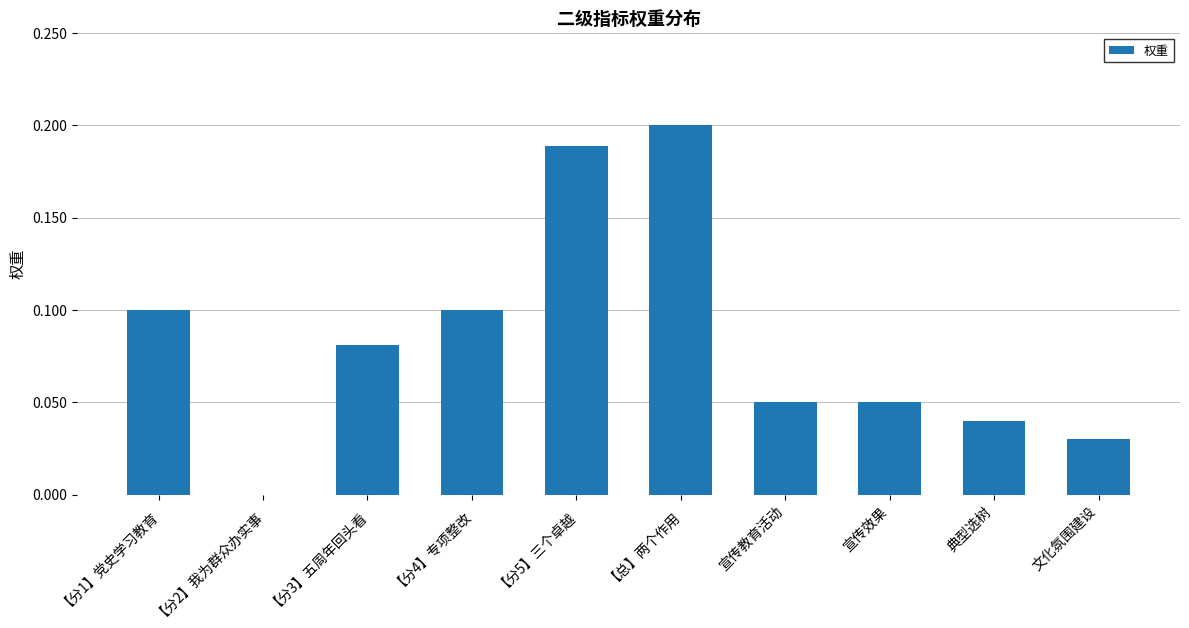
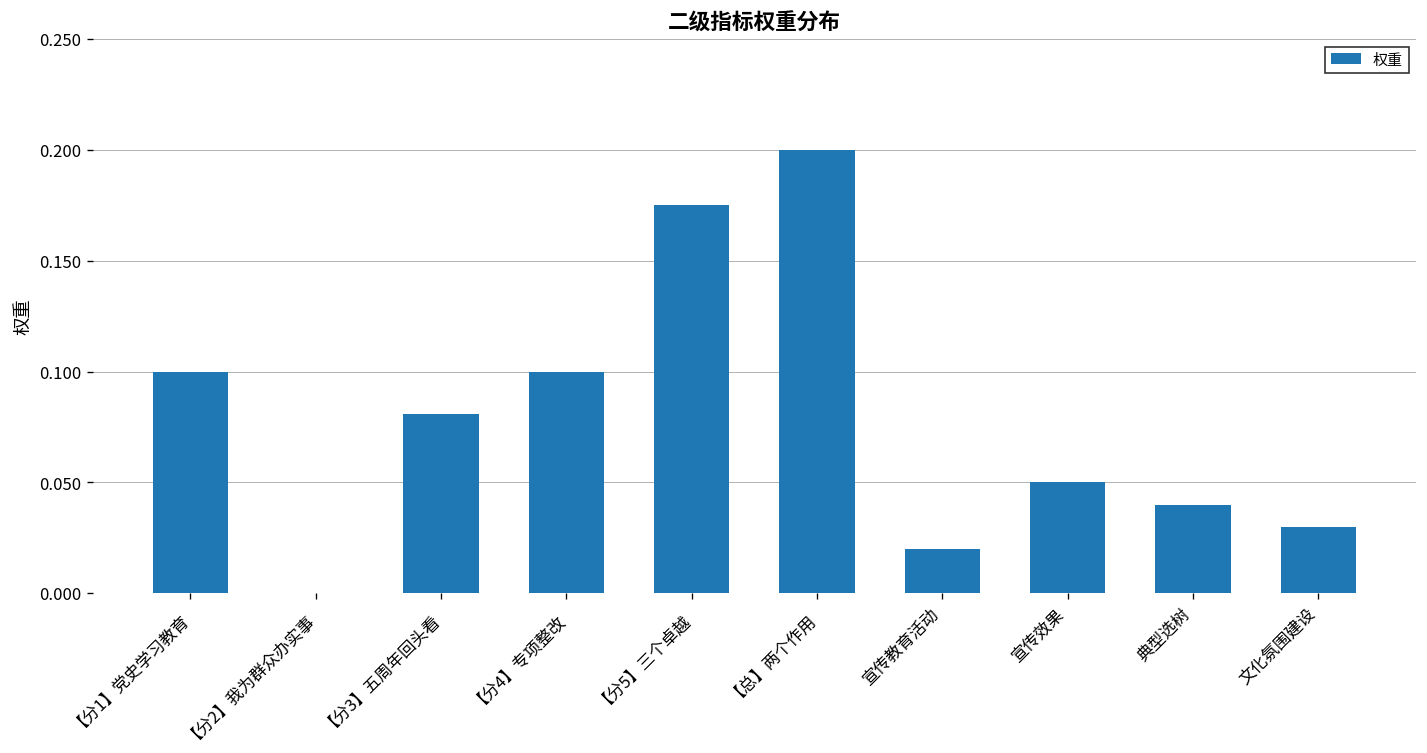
【分5】三个卓越: 0.189 -> 0.175
宣传教育活动: 0.05 -> 0.02
